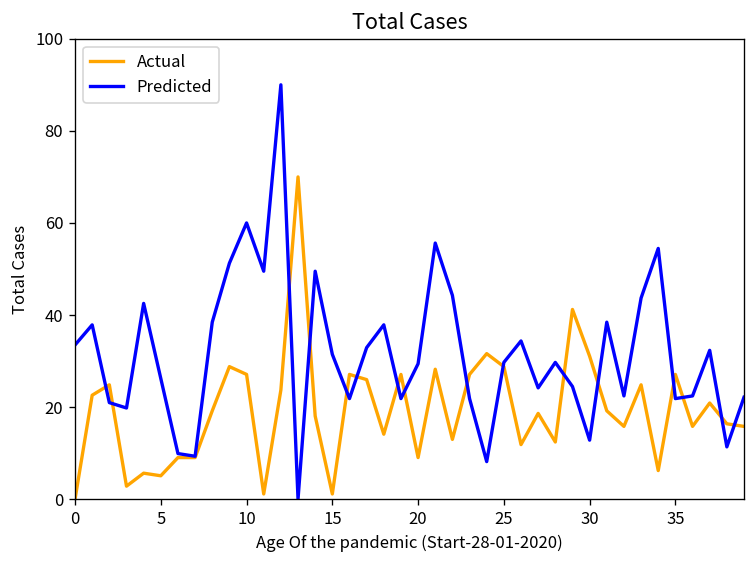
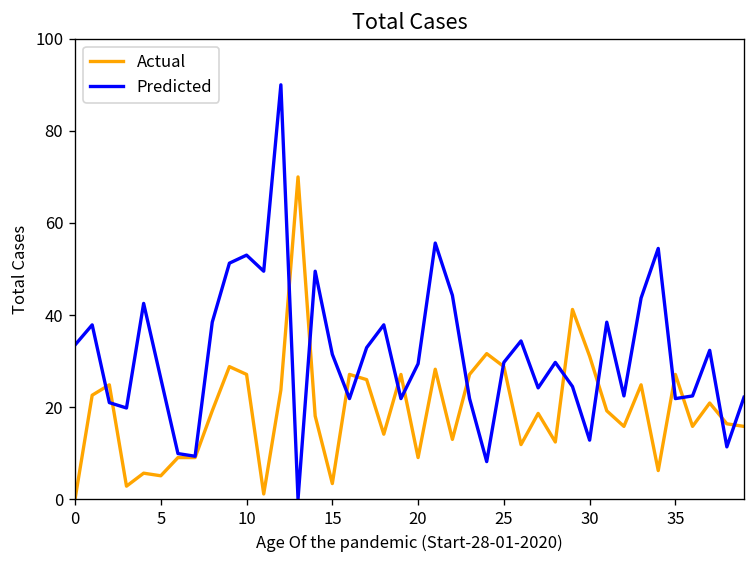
Predicted, 10: 60 -> 53
Actual, 15: 1 -> 3
